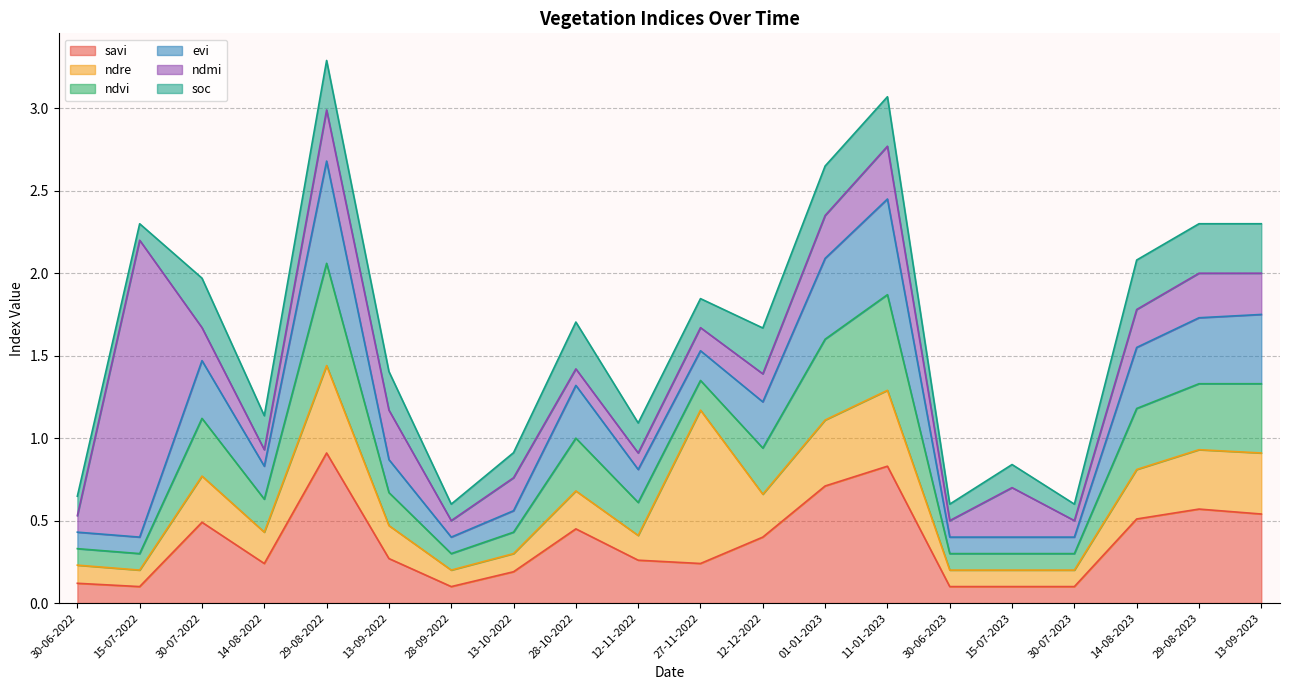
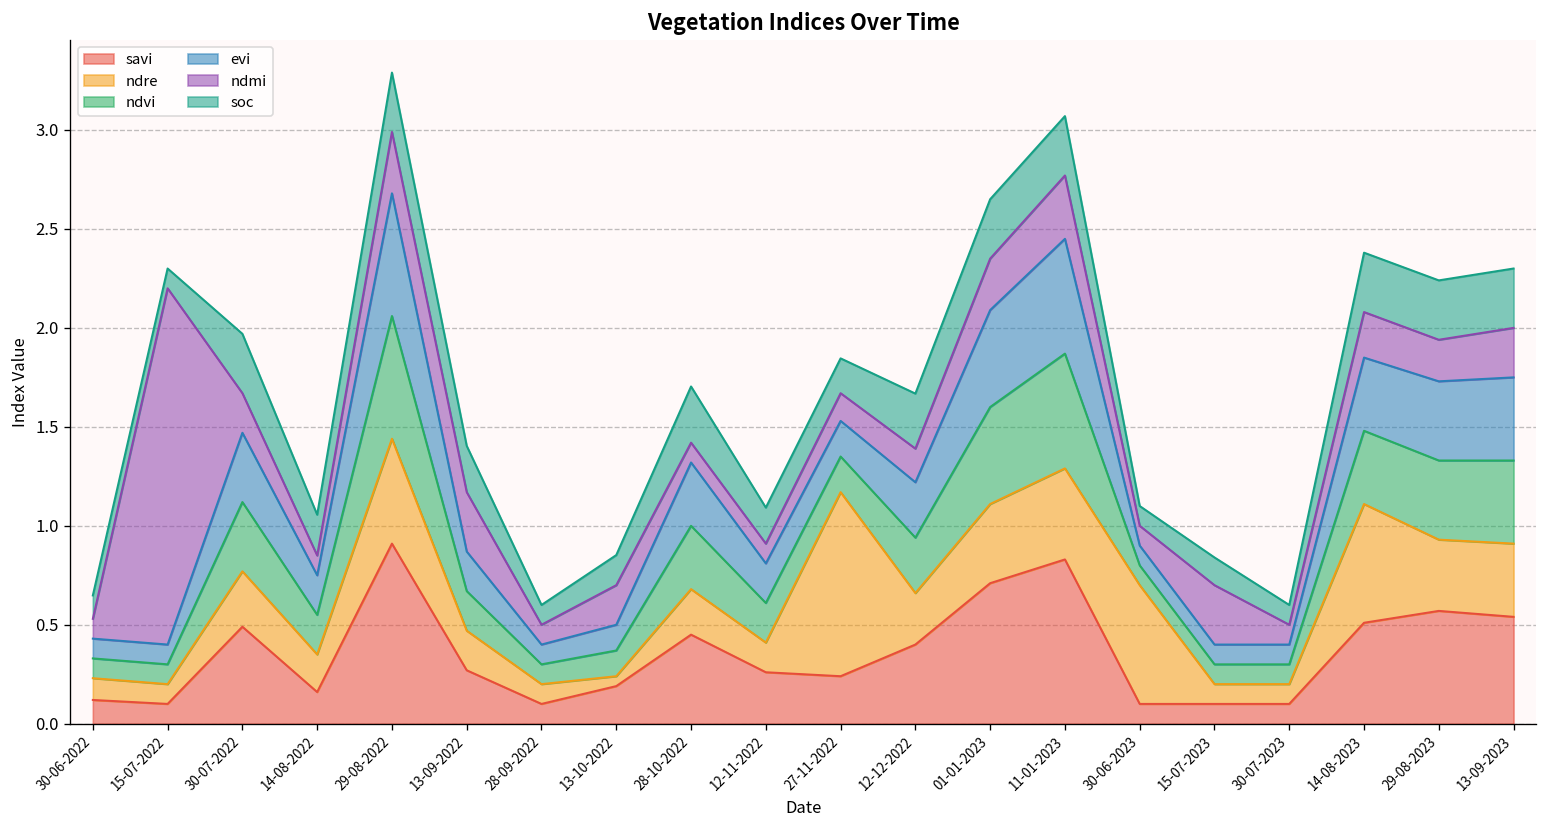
savi, 14-08-2022: 0.24 -> 0.16
ndre, 13-10-2022: 0.11 -> 0.05
ndre, 30-06-2023: 0.1 -> 0.6
ndre, 14-08-2023: 0.3 -> 0.6
ndmi, 29-08-2023: 0.27 -> 0.21
